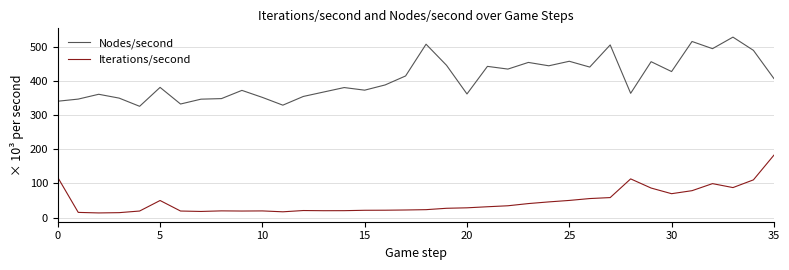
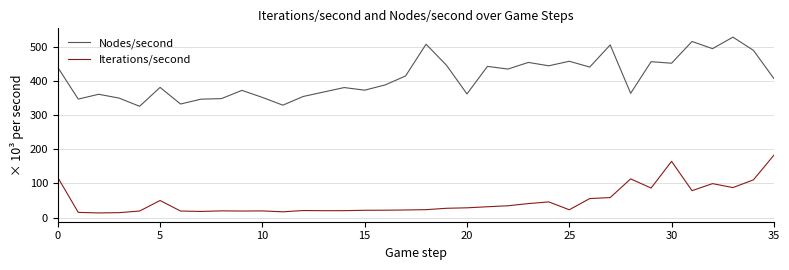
Nodes/second, 0: 340 -> 440
Iterations/second, 25: 50 -> 20
Nodes/second, 30: 430 -> 450
Iterations/second, 30: 70 -> 160
